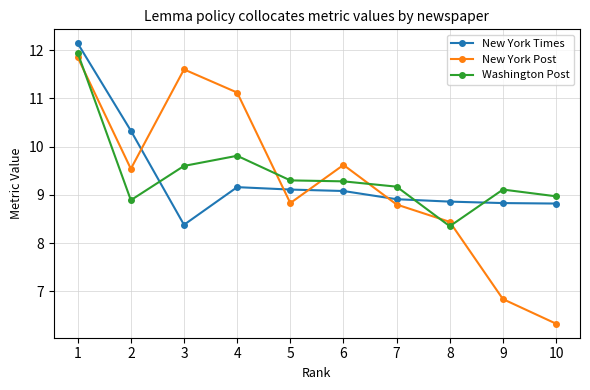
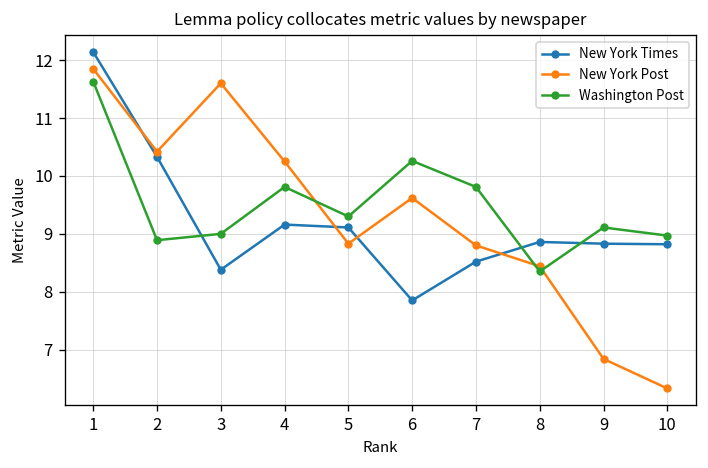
Washington Post, 1: 11.9 -> 11.6
New York Post, 2: 9.5 -> 10.4
Washington Post, 3: 9.6 -> 9.0
New York Post, 4: 11.1 -> 10.3
New York Times, 6: 9.1 -> 7.9
Washington Post, 6: 9.3 -> 10.3
New York Times, 7: 8.9 -> 8.5
Washington Post, 7: 9.2 -> 9.8
